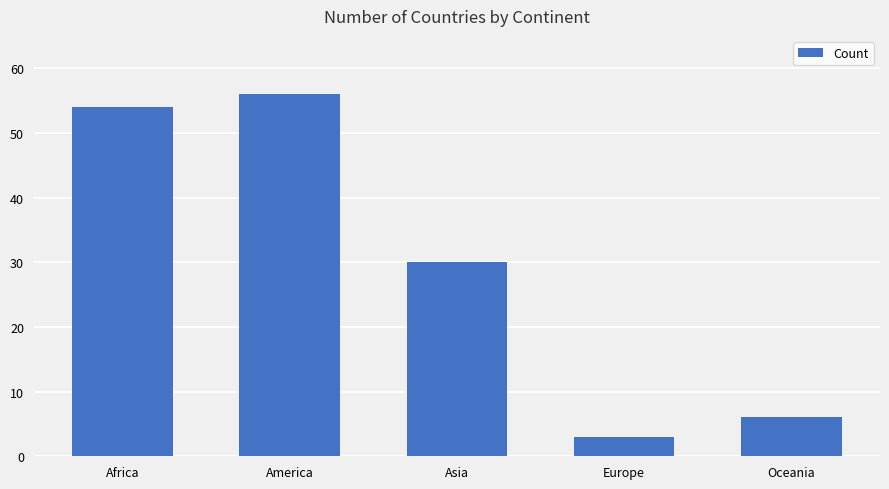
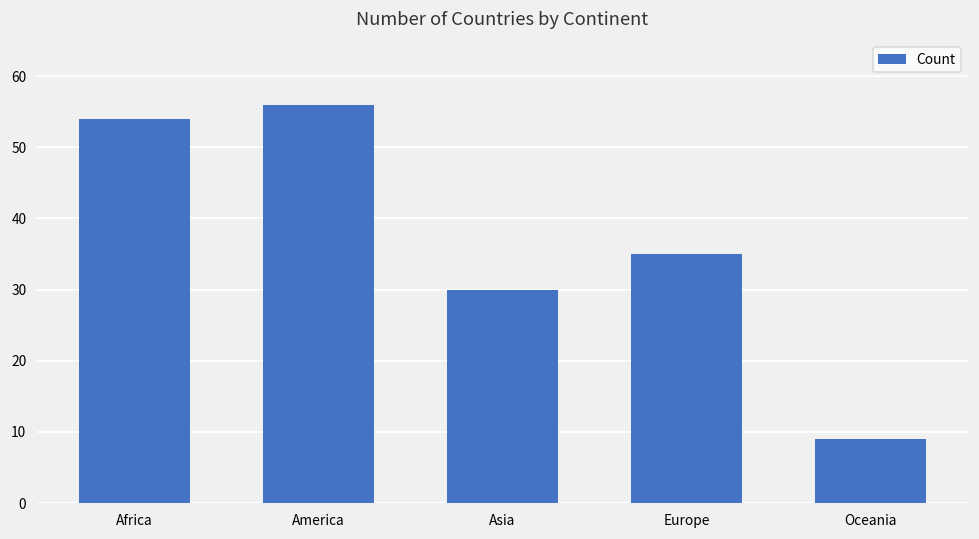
Europe: 3 -> 35
Oceania: 6 -> 9
